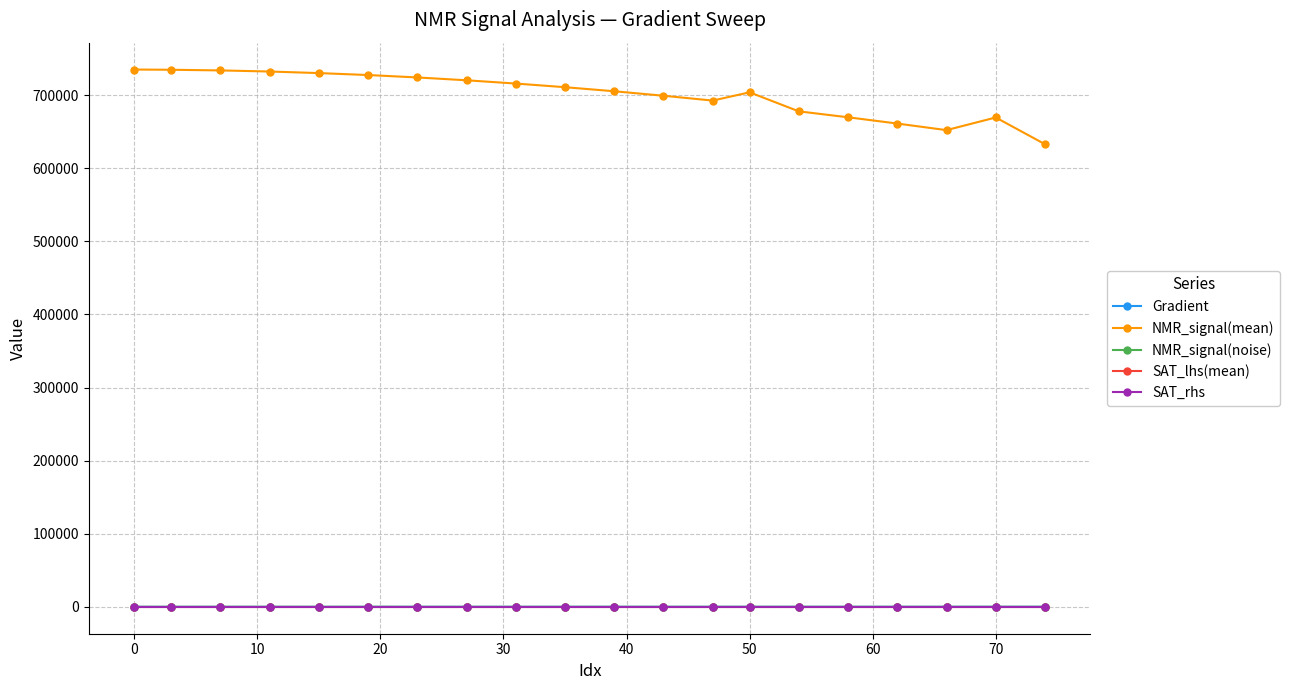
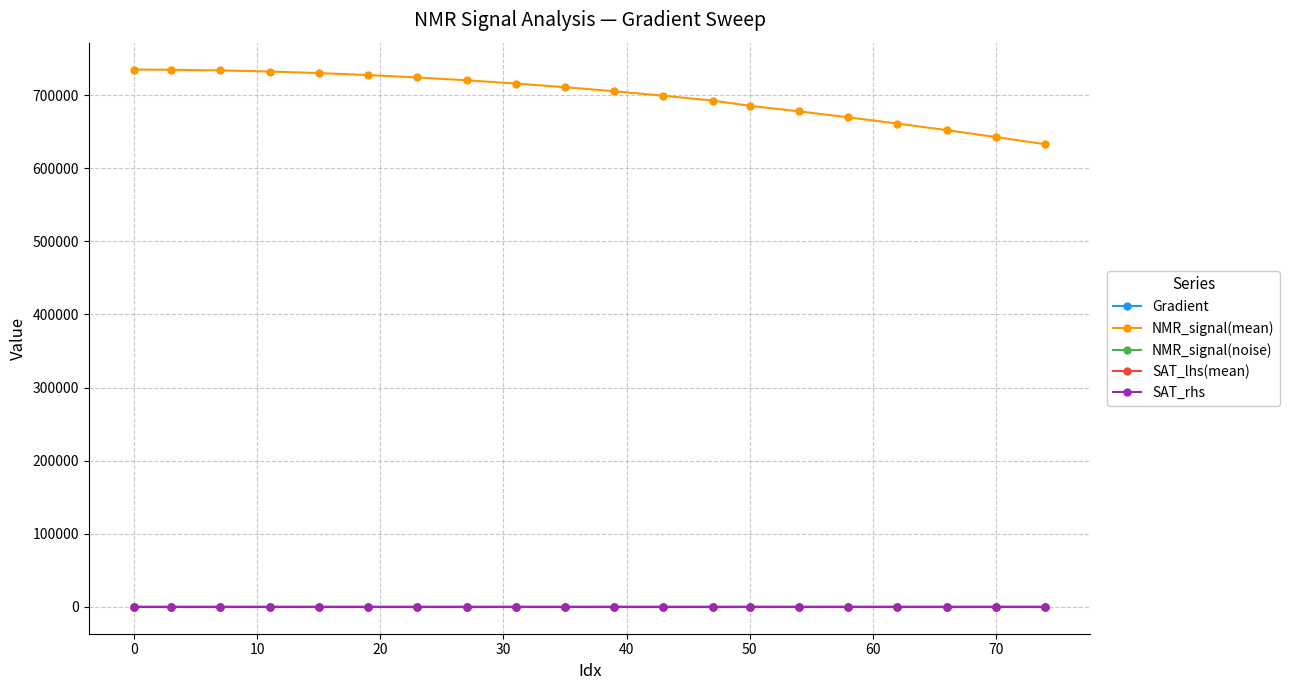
NMR_signal(mean), 50: 700000 -> 690000
NMR_signal(mean), 70: 670000 -> 640000
